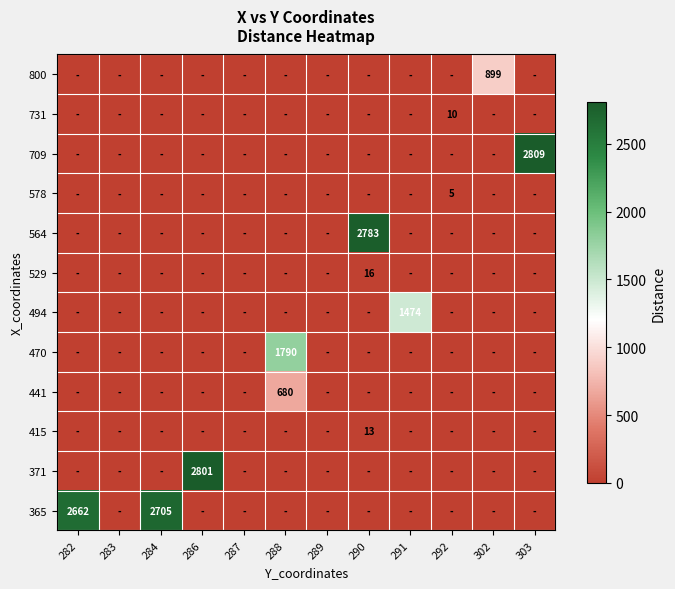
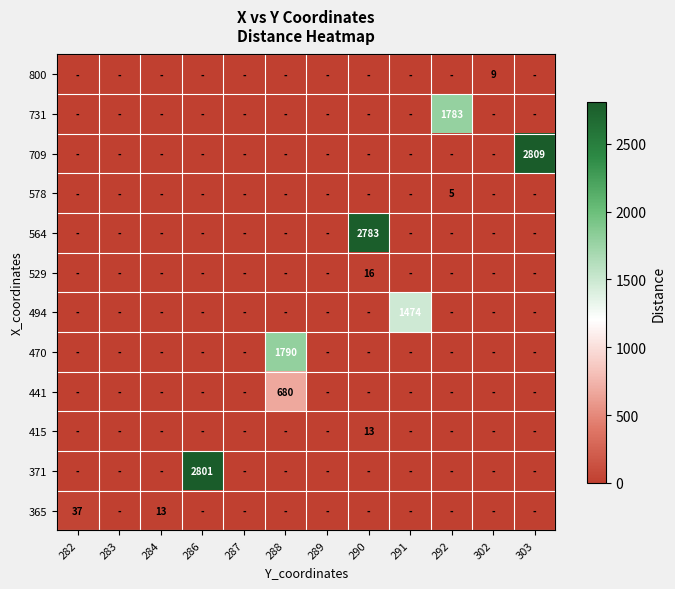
800, 302: 899 -> 9
731, 292: 10 -> 1783
365, 282: 2662 -> 37
365, 284: 2705 -> 13
